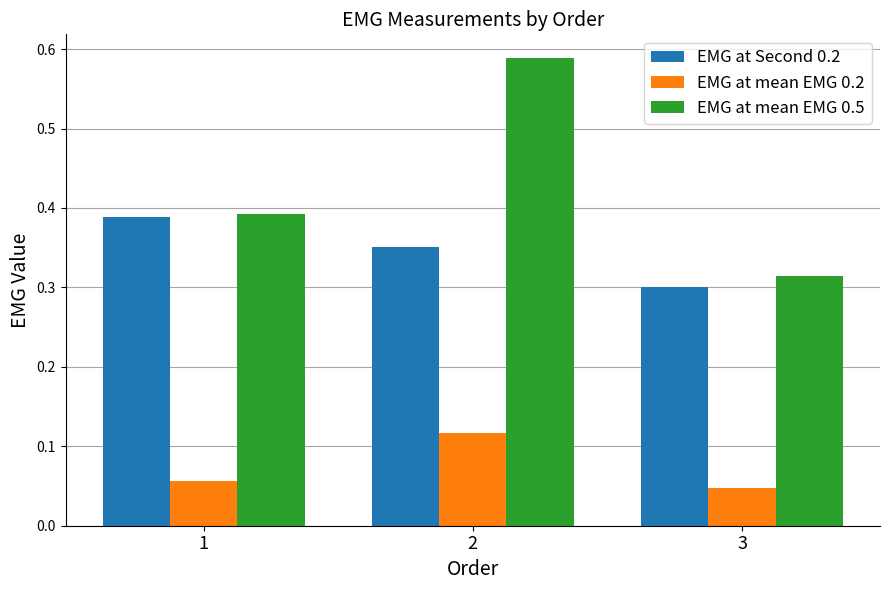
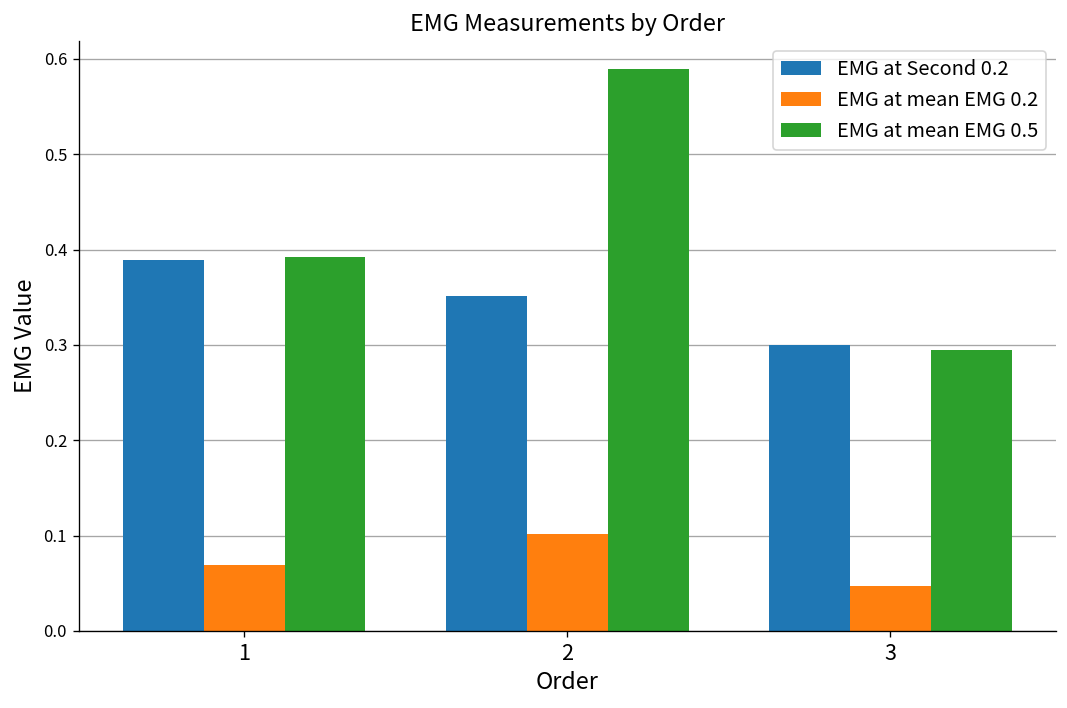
EMG at mean EMG 0.2, 1: 0.06 -> 0.07
EMG at mean EMG 0.2, 2: 0.12 -> 0.10
EMG at mean EMG 0.5, 3: 0.31 -> 0.29
